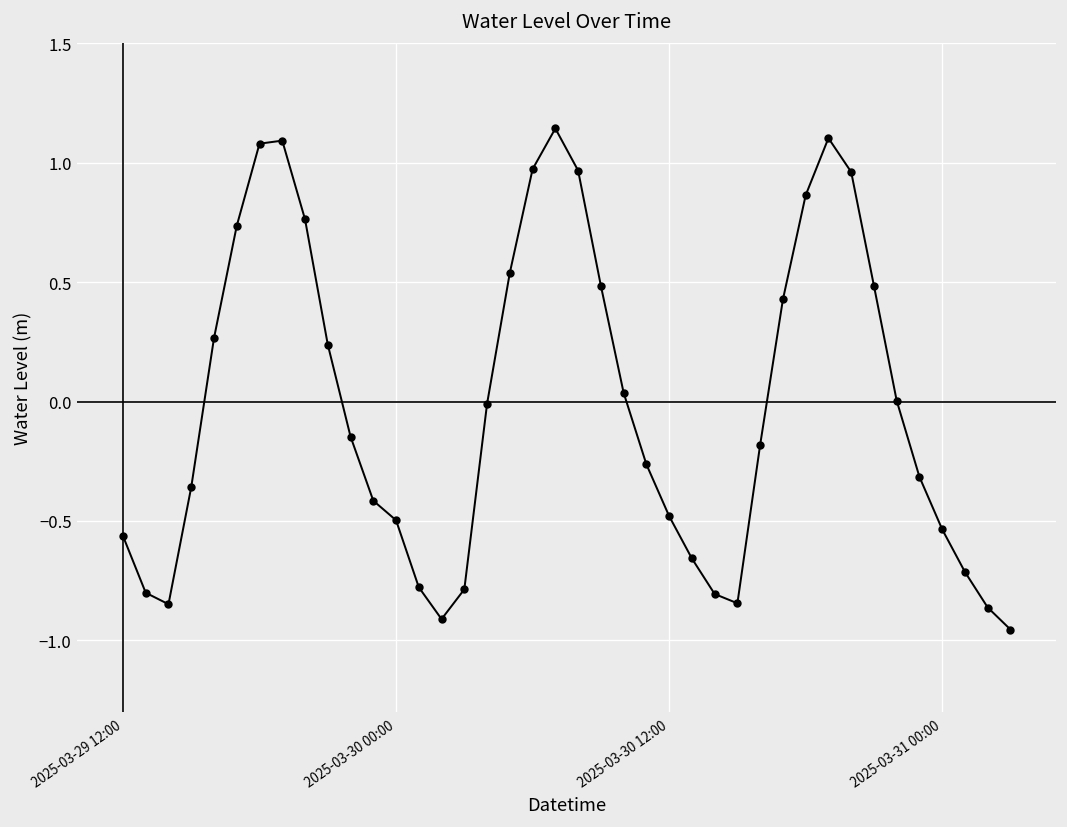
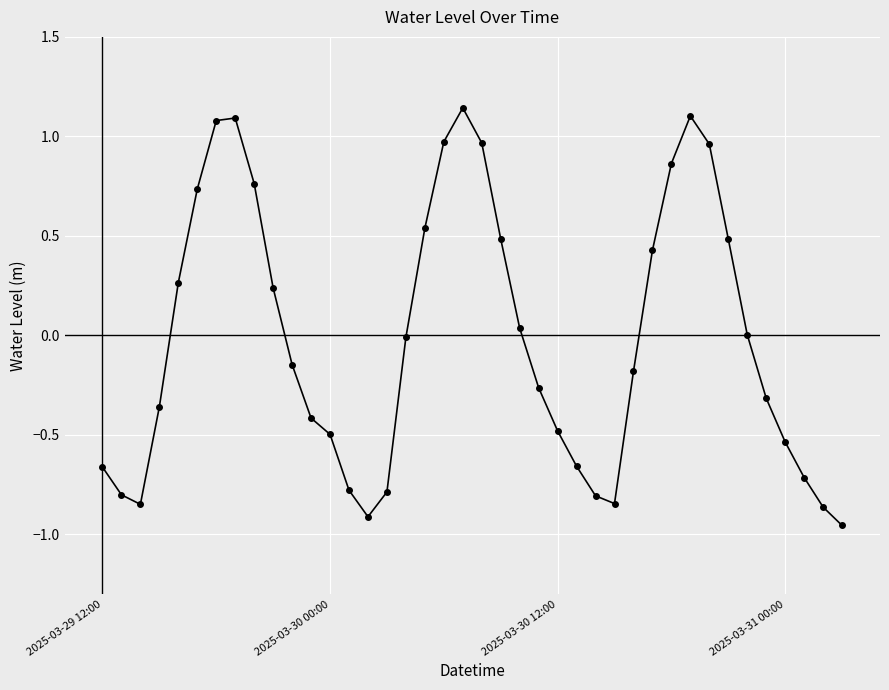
2025-03-29 12:00: -0.56 -> -0.66
